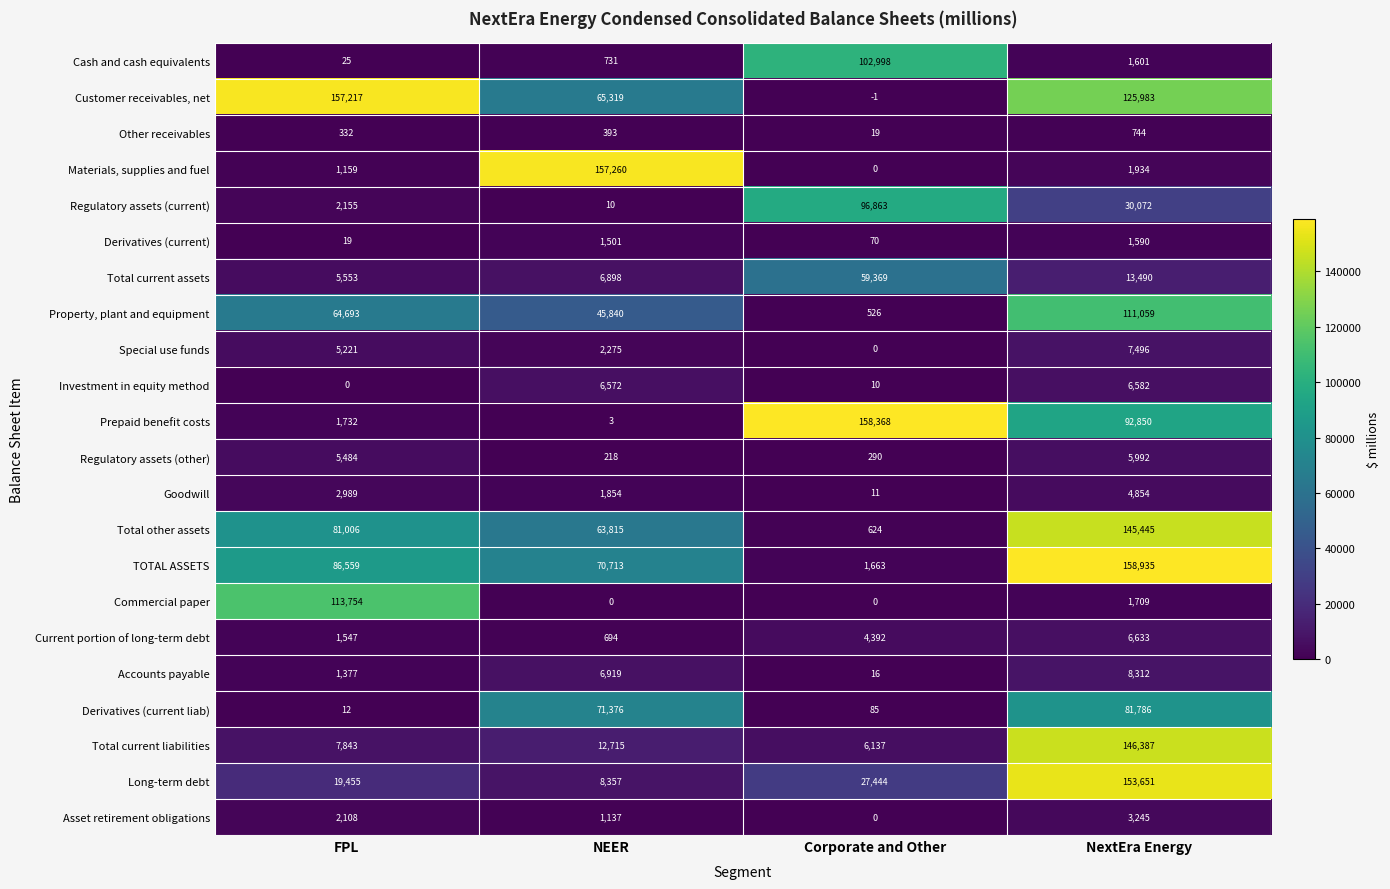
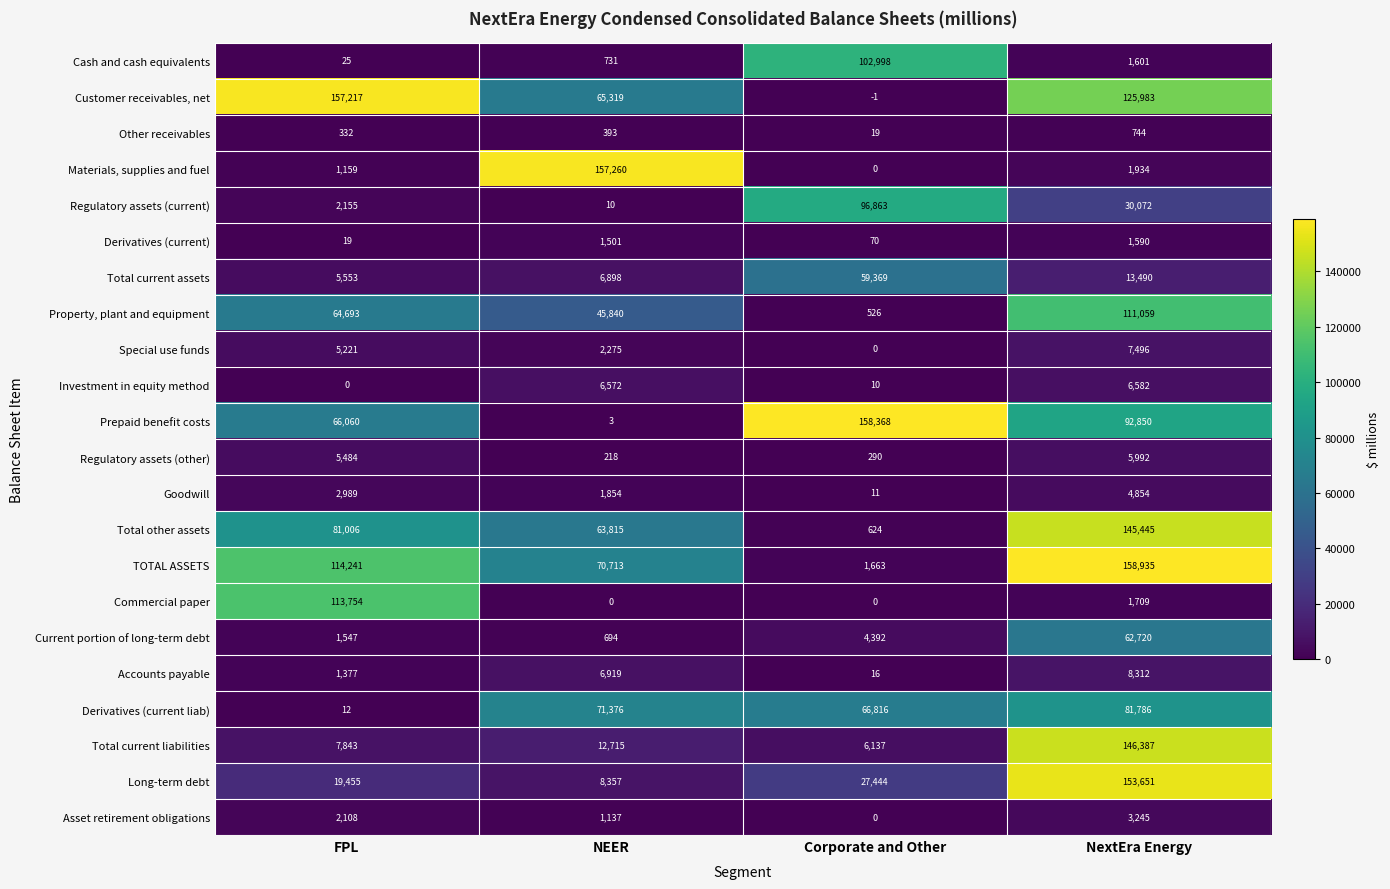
Prepaid benefit costs, FPL: 1,732 -> 66,060
TOTAL ASSETS, FPL: 86,559 -> 114,241
Current portion of long-term debt, NextEra Energy: 6,633 -> 62,720
Derivatives (current liab), Corporate and Other: 85 -> 66,816
